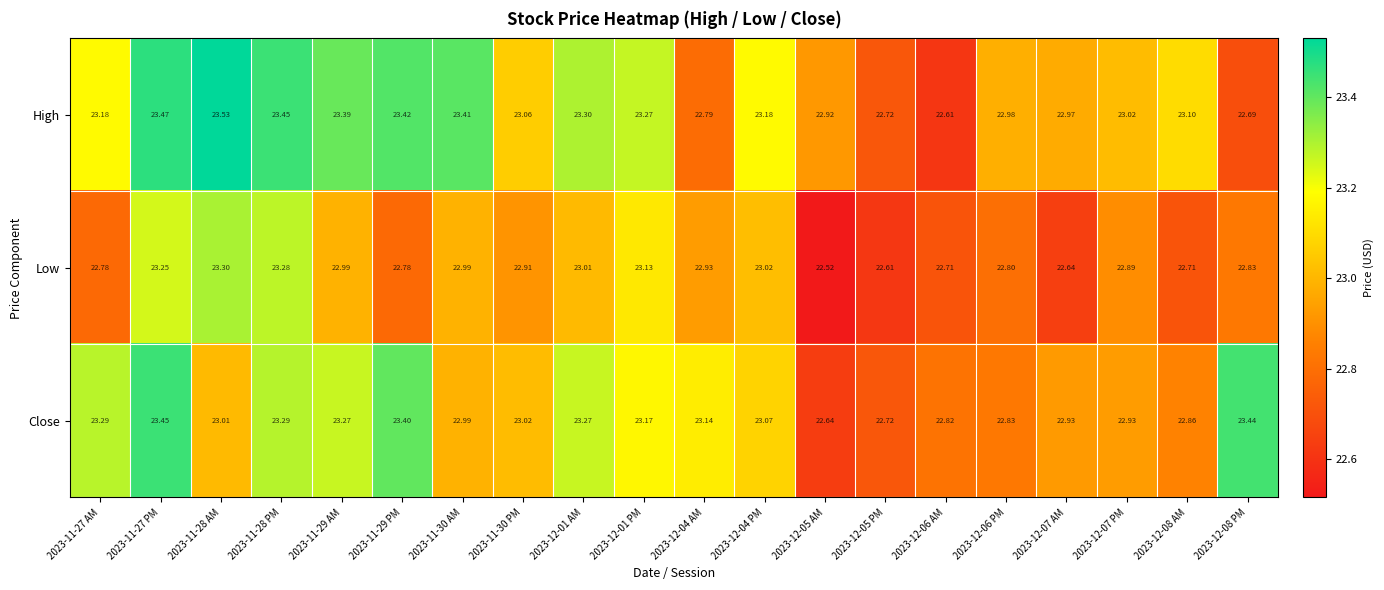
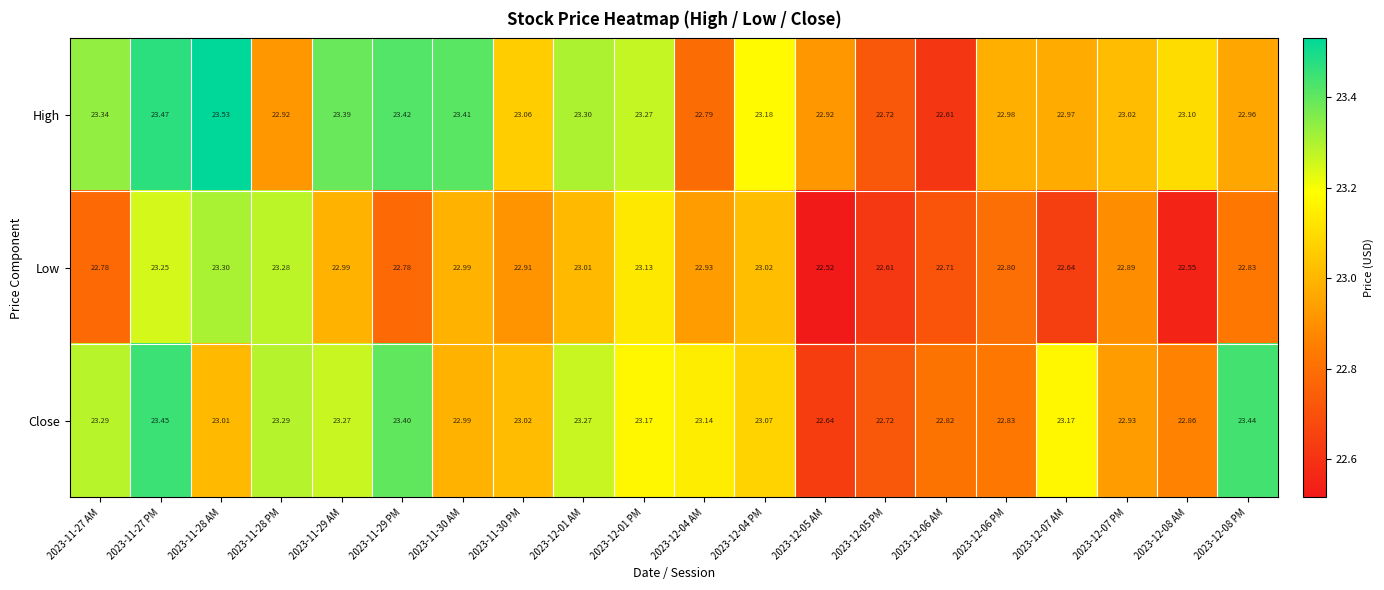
High, 2023-11-27 AM: 23.18 -> 23.34
High, 2023-11-28 PM: 23.45 -> 22.92
High, 2023-12-08 PM: 22.69 -> 22.96
Low, 2023-12-08 AM: 22.71 -> 22.55
Close, 2023-12-07 AM: 22.93 -> 23.17
